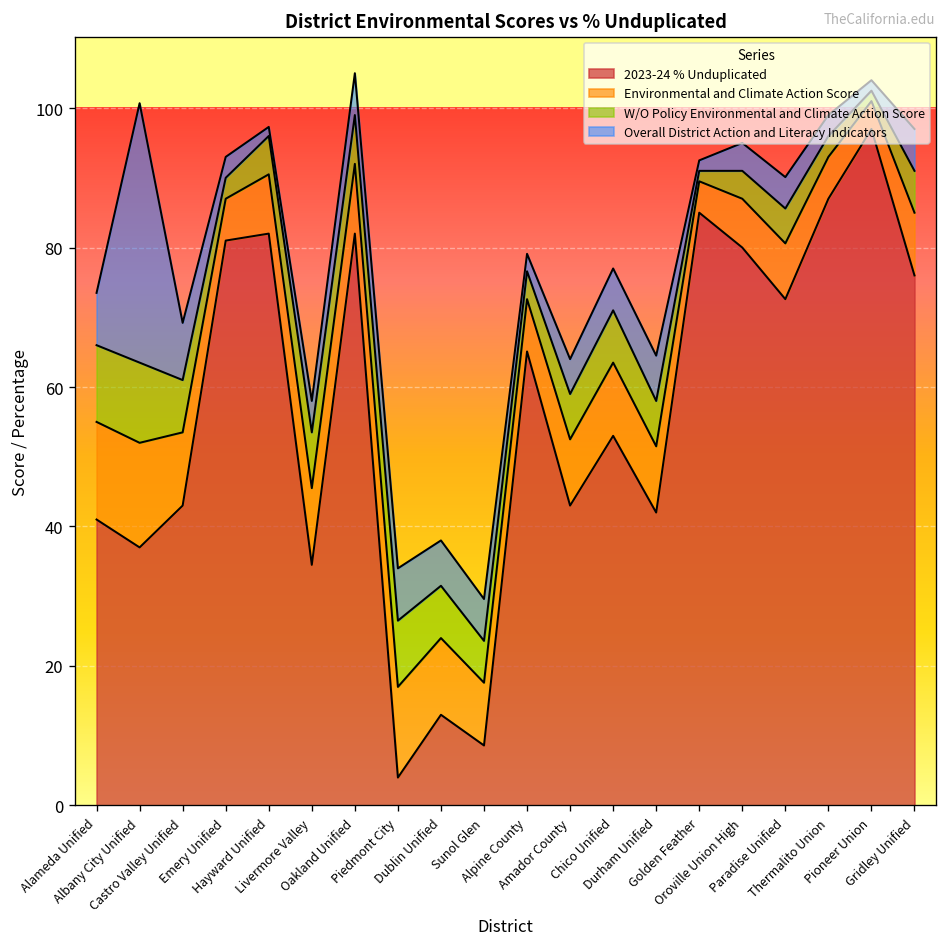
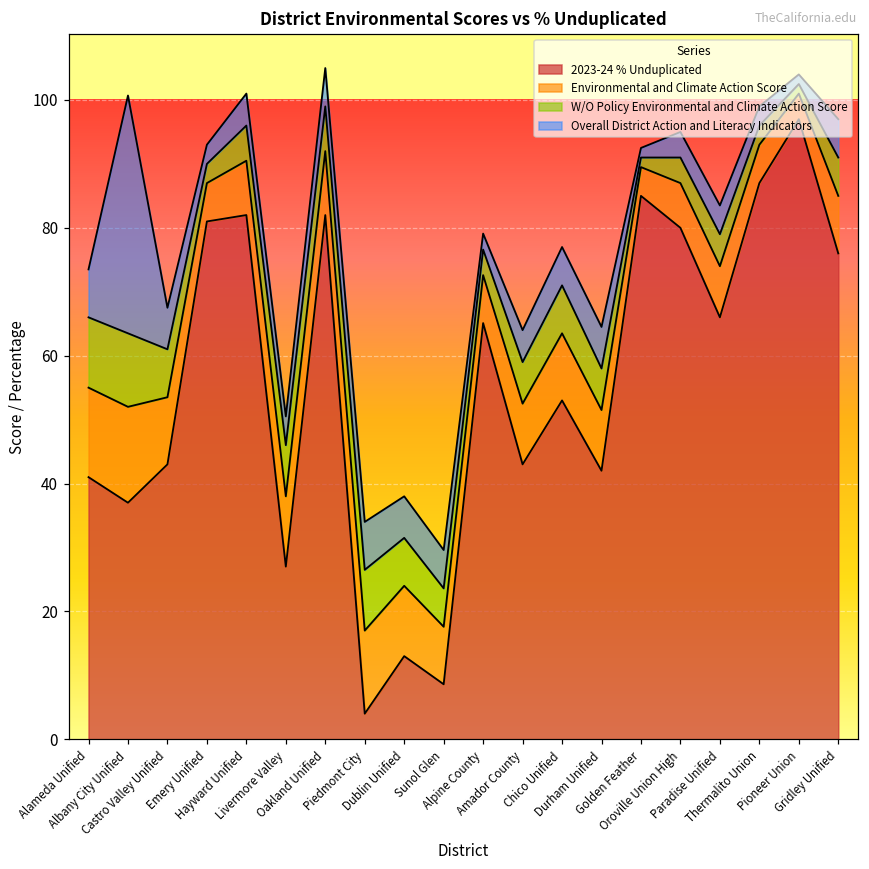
Overall District Action and Literacy Indicators, Castro Valley Unified: 8 -> 7
Overall District Action and Literacy Indicators, Hayward Unified: 1 -> 5
2023-24 % Unduplicated, Livermore Valley: 35 -> 27
2023-24 % Unduplicated, Paradise Unified: 73 -> 66
